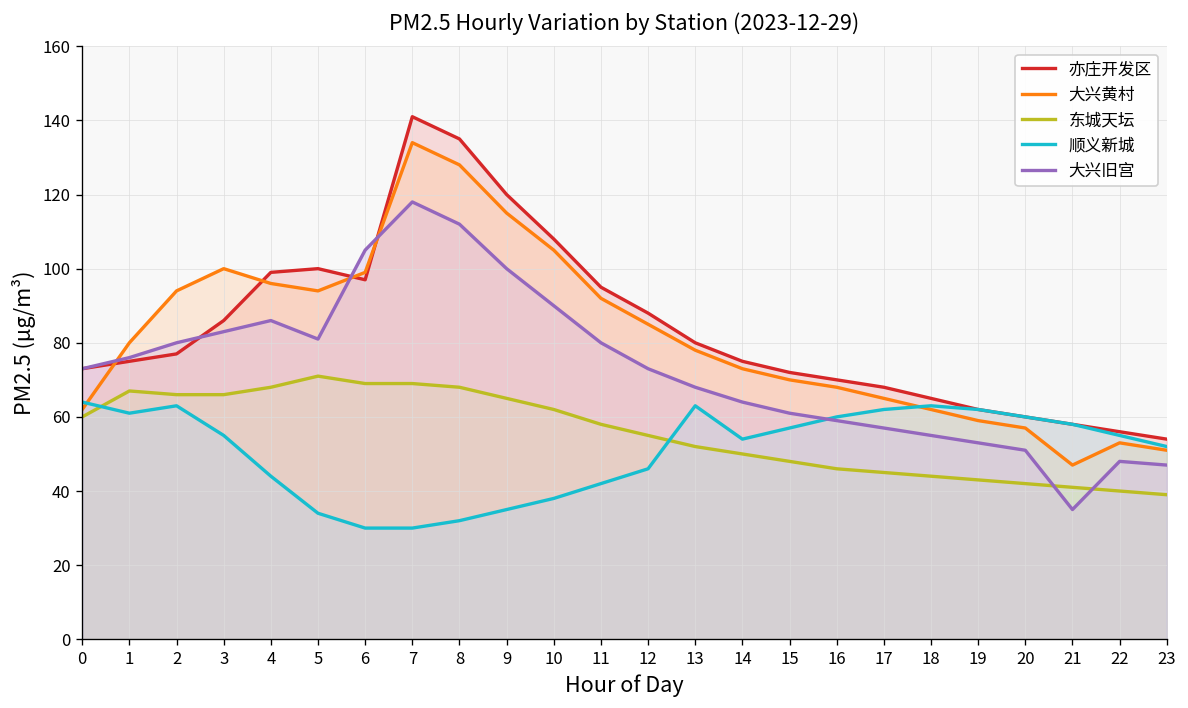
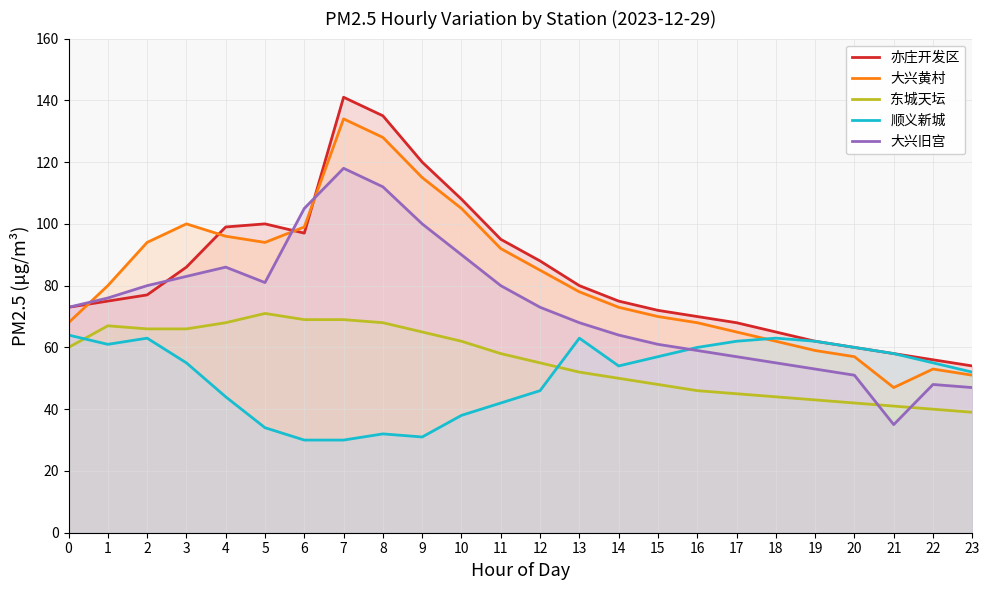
大兴黄村, 0: 62 -> 68
顺义新城, 9: 35 -> 31
